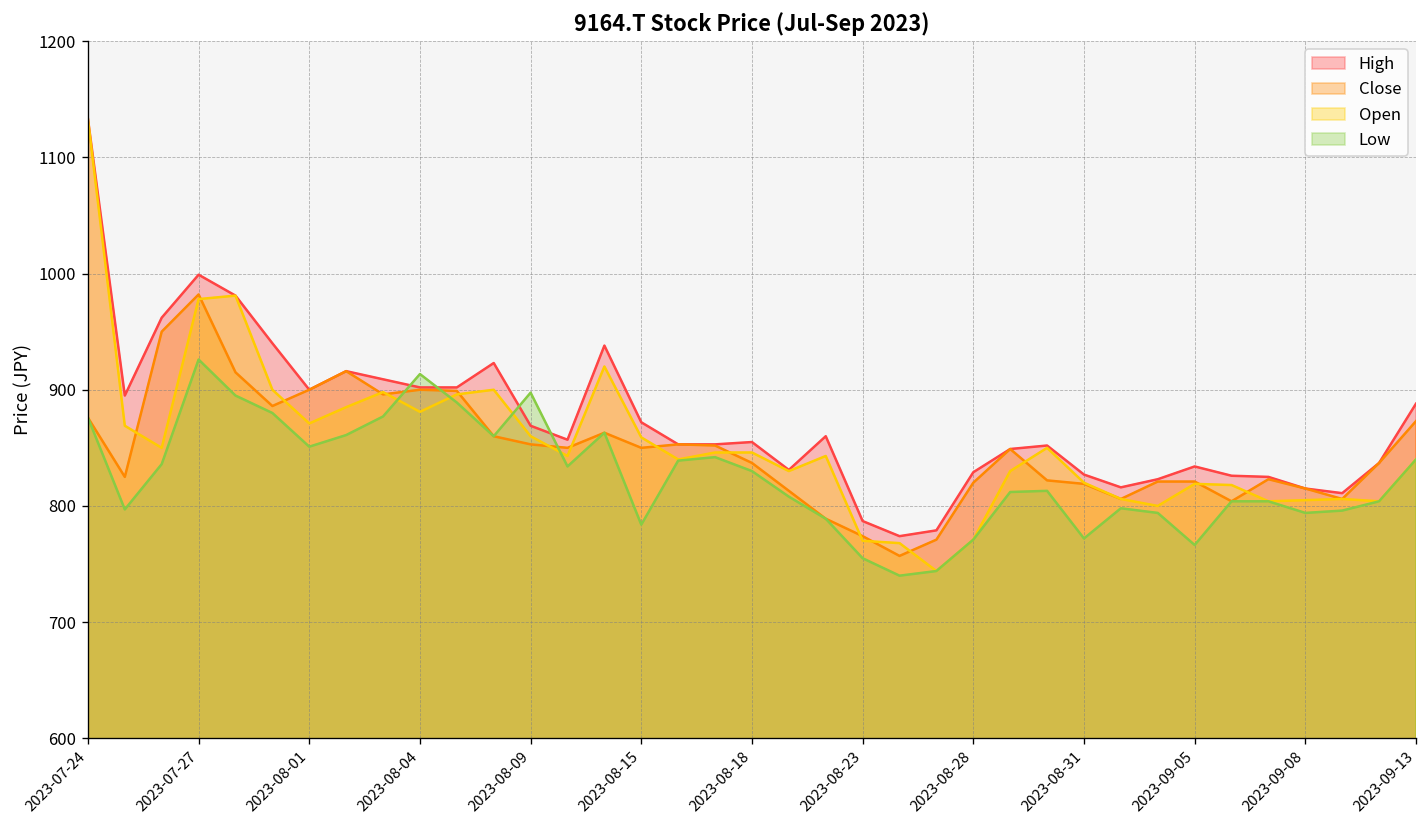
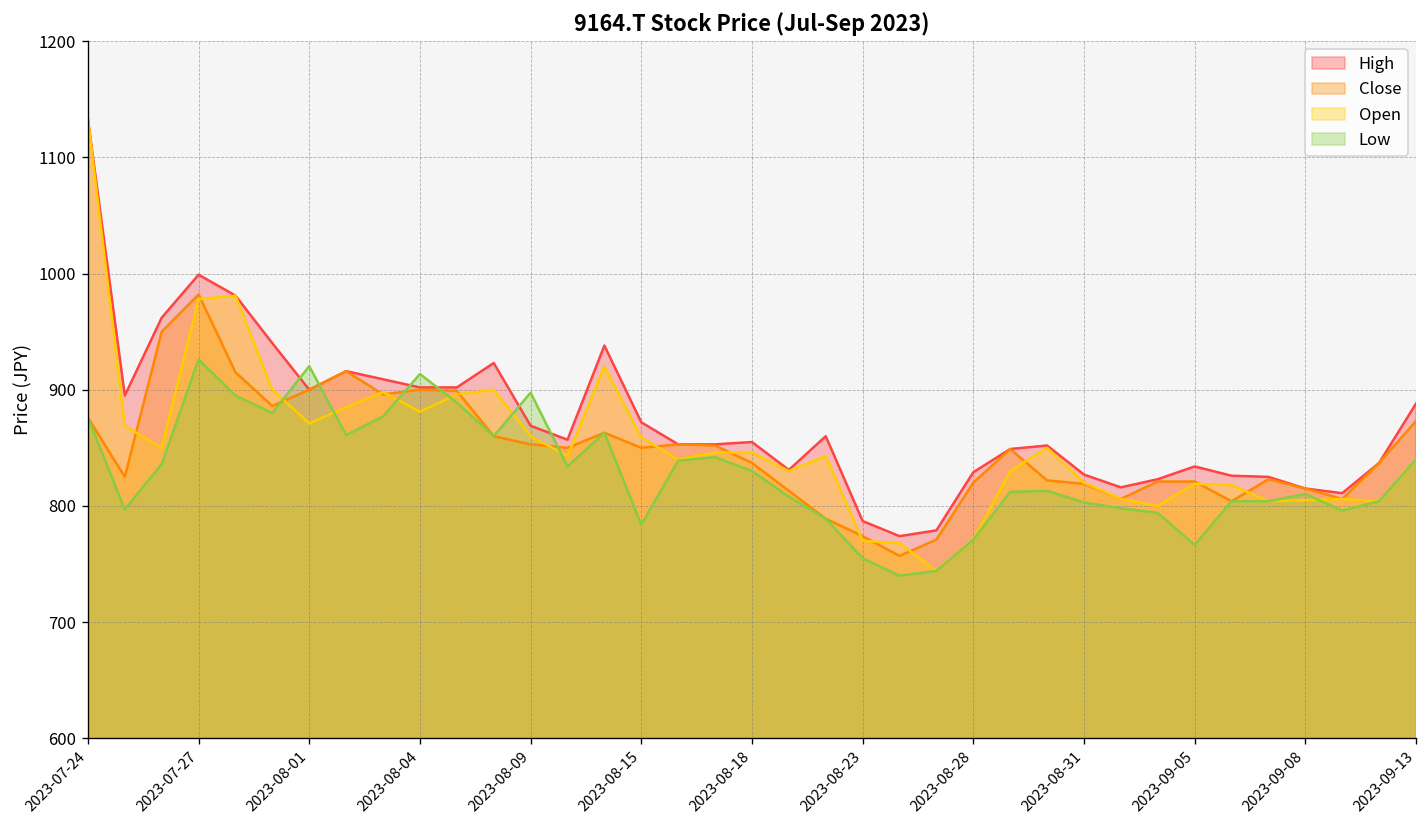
Low, 2023-08-01: 850 -> 920
Low, 2023-08-31: 770 -> 800
Low, 2023-09-08: 790 -> 810
